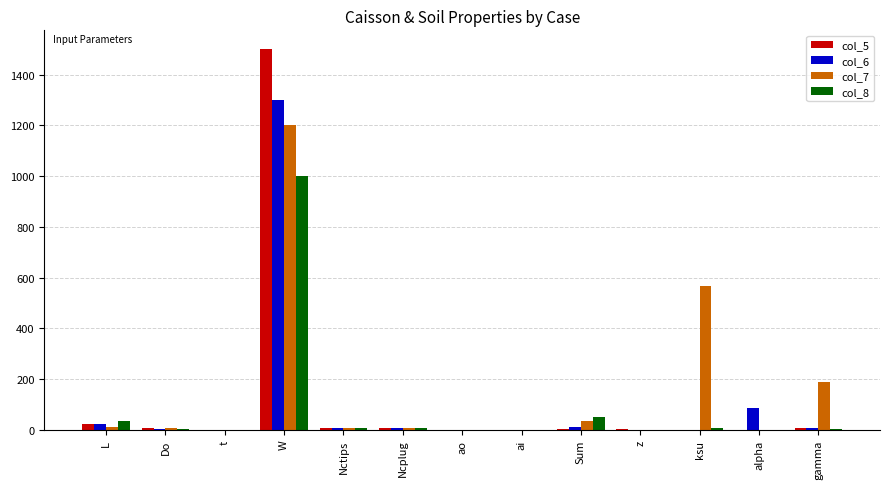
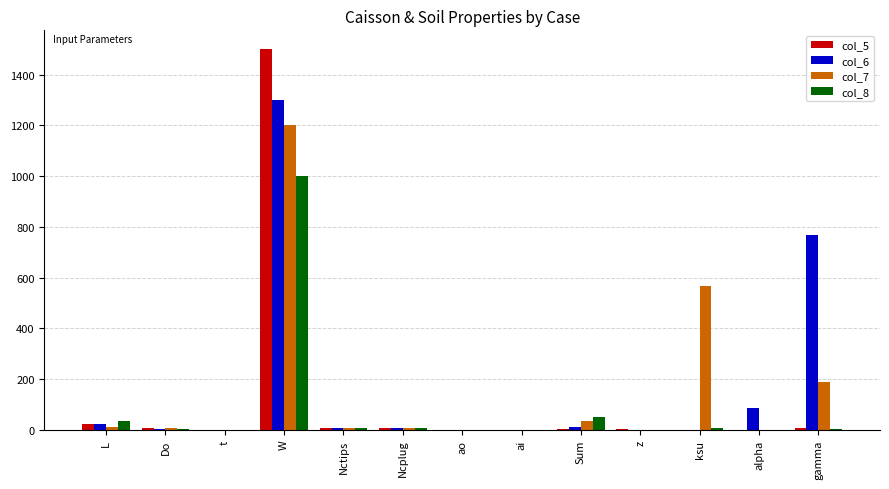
col_6, gamma: 10 -> 770
